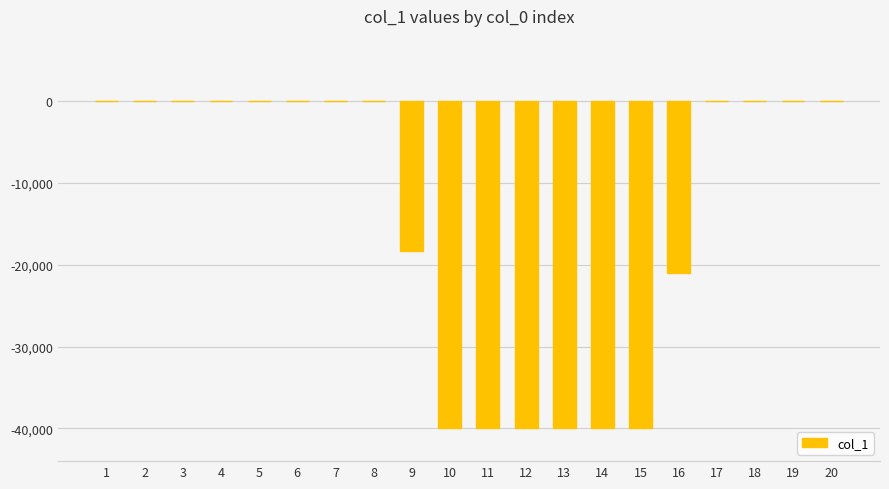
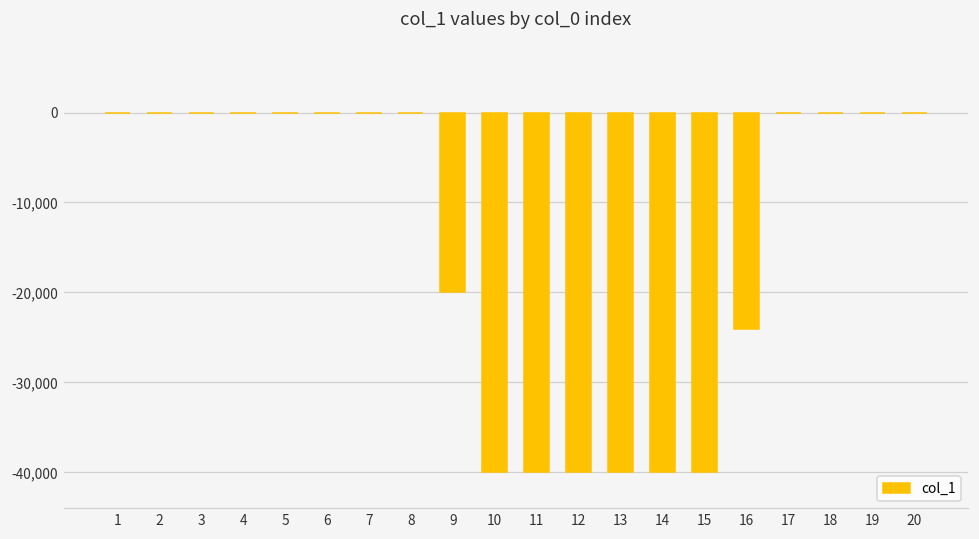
9: -18,000 -> -20,000
16: -21,000 -> -24,000
